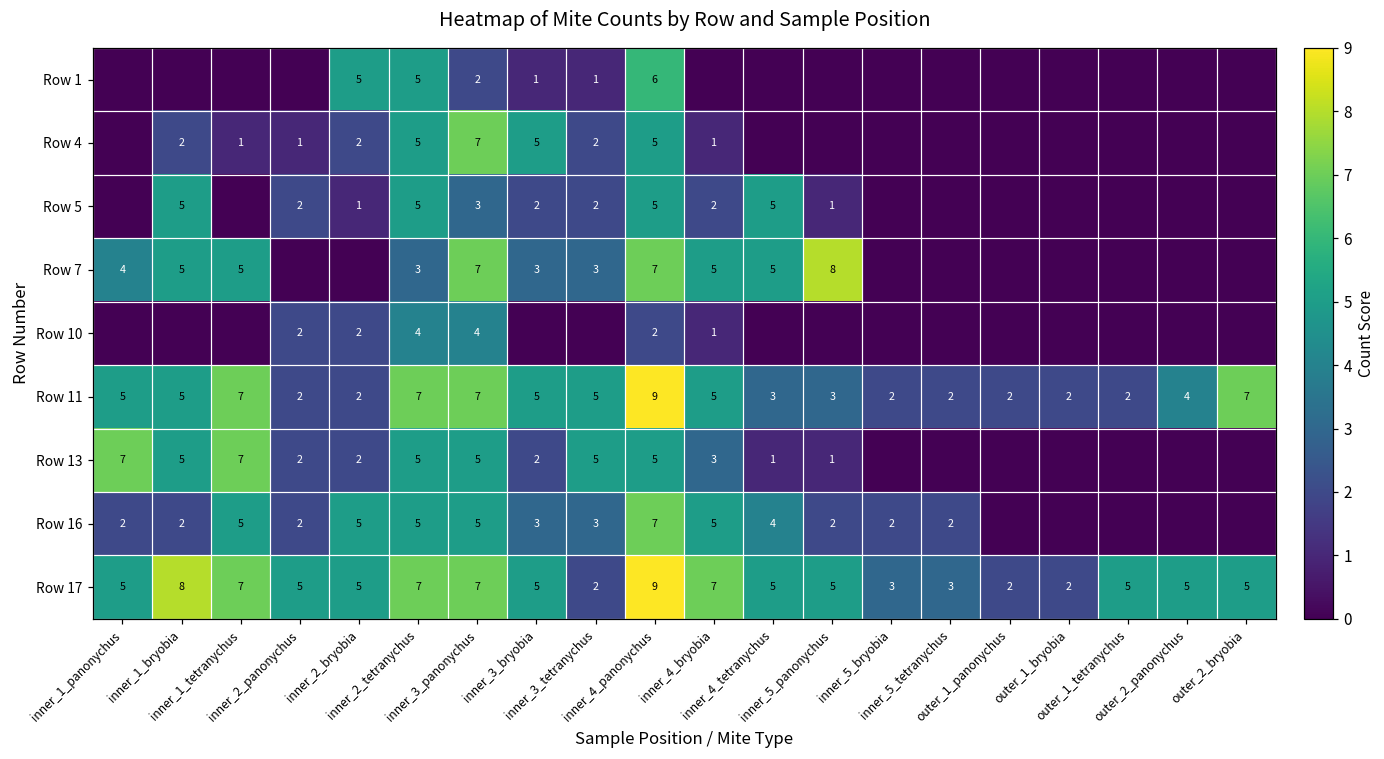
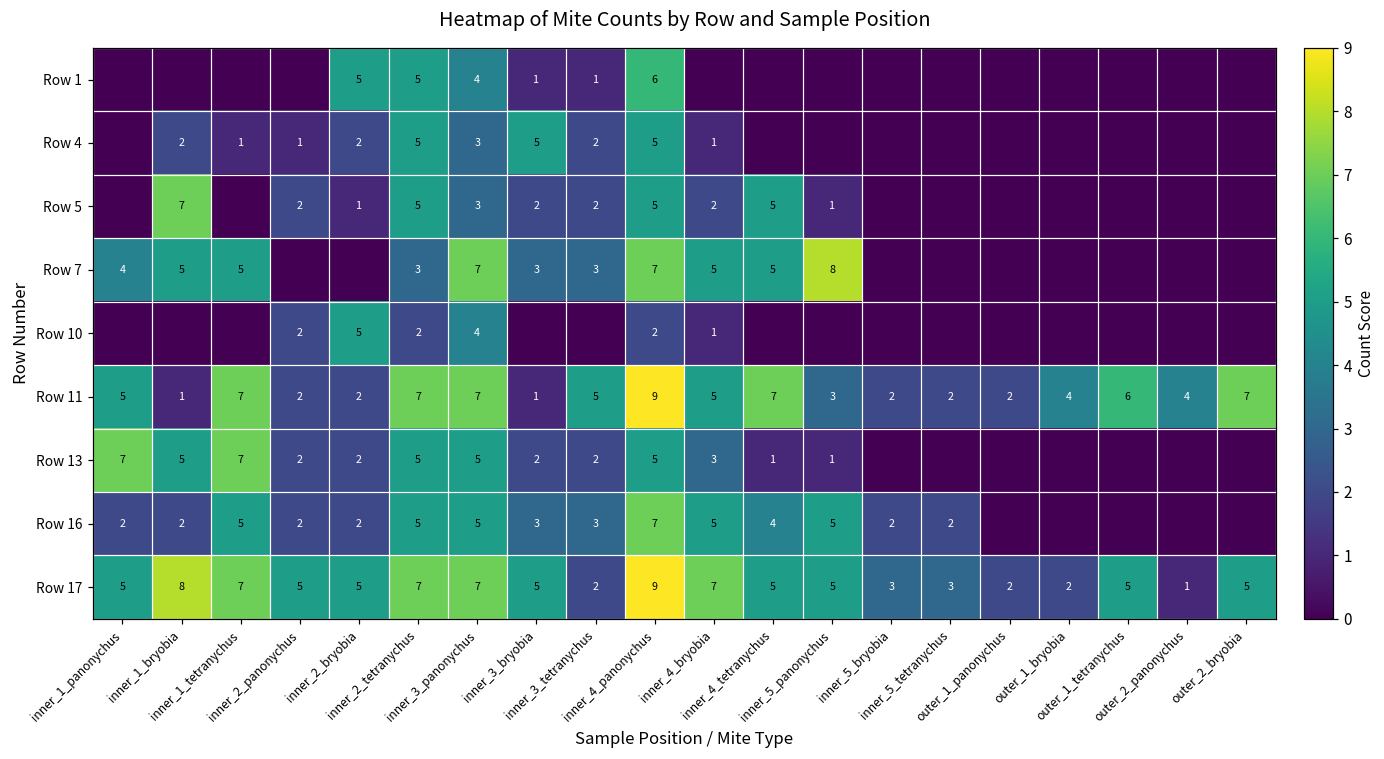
Row 1, inner_3_panonychus: 2 -> 4
Row 4, inner_3_panonychus: 7 -> 3
Row 5, inner_1_bryobia: 5 -> 7
Row 10, inner_2_bryobia: 2 -> 5
Row 10, inner_2_tetranychus: 4 -> 2
Row 11, inner_1_bryobia: 5 -> 1
Row 11, inner_3_bryobia: 5 -> 1
Row 11, inner_4_tetranychus: 3 -> 7
Row 11, outer_1_bryobia: 2 -> 4
Row 11, outer_1_tetranychus: 2 -> 6
Row 13, inner_3_tetranychus: 5 -> 2
Row 16, inner_2_bryobia: 5 -> 2
Row 16, inner_5_panonychus: 2 -> 5
Row 17, outer_2_panonychus: 5 -> 1
